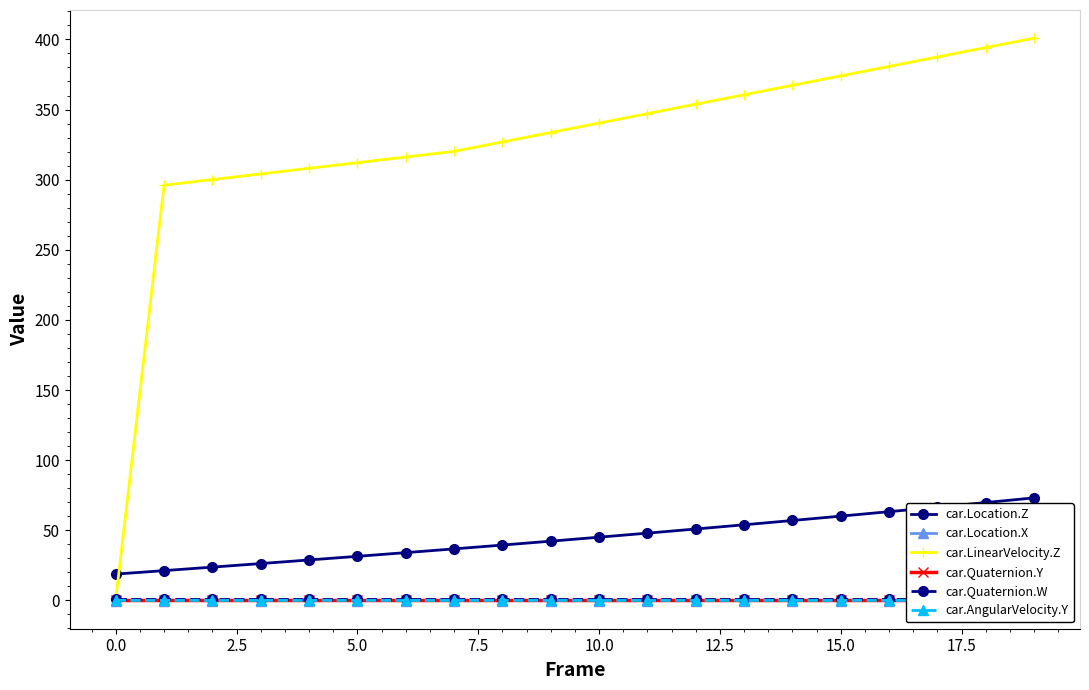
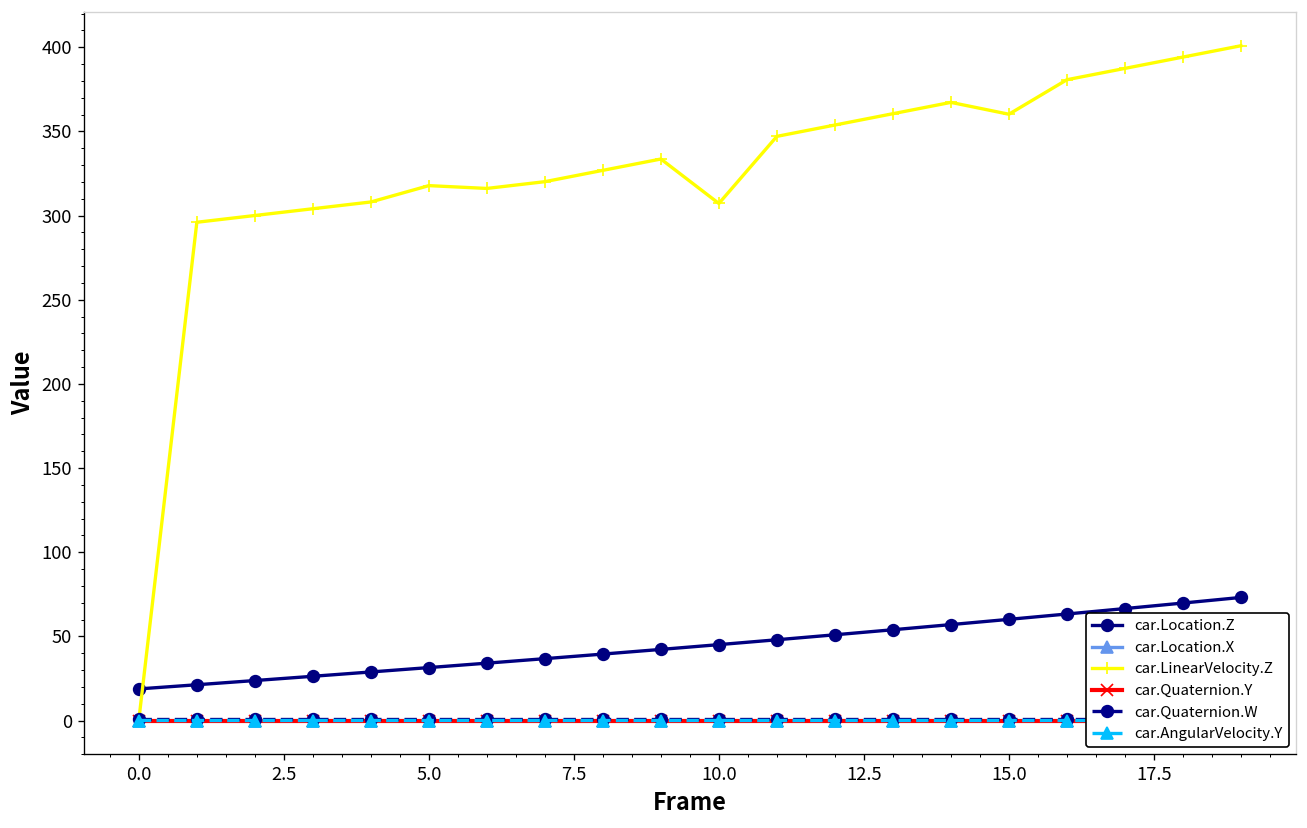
car.LinearVelocity.Z, 5.0: 312 -> 318
car.LinearVelocity.Z, 10.0: 340 -> 307
car.LinearVelocity.Z, 15.0: 374 -> 360
